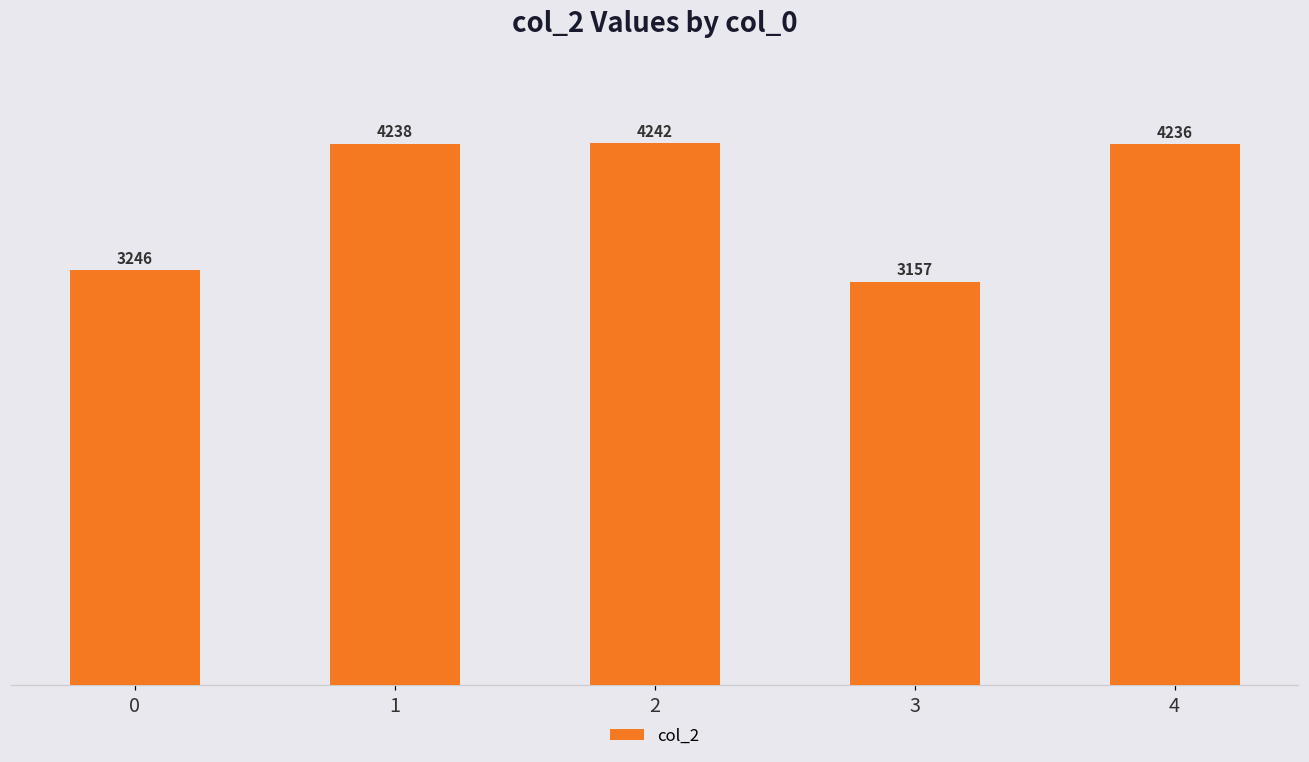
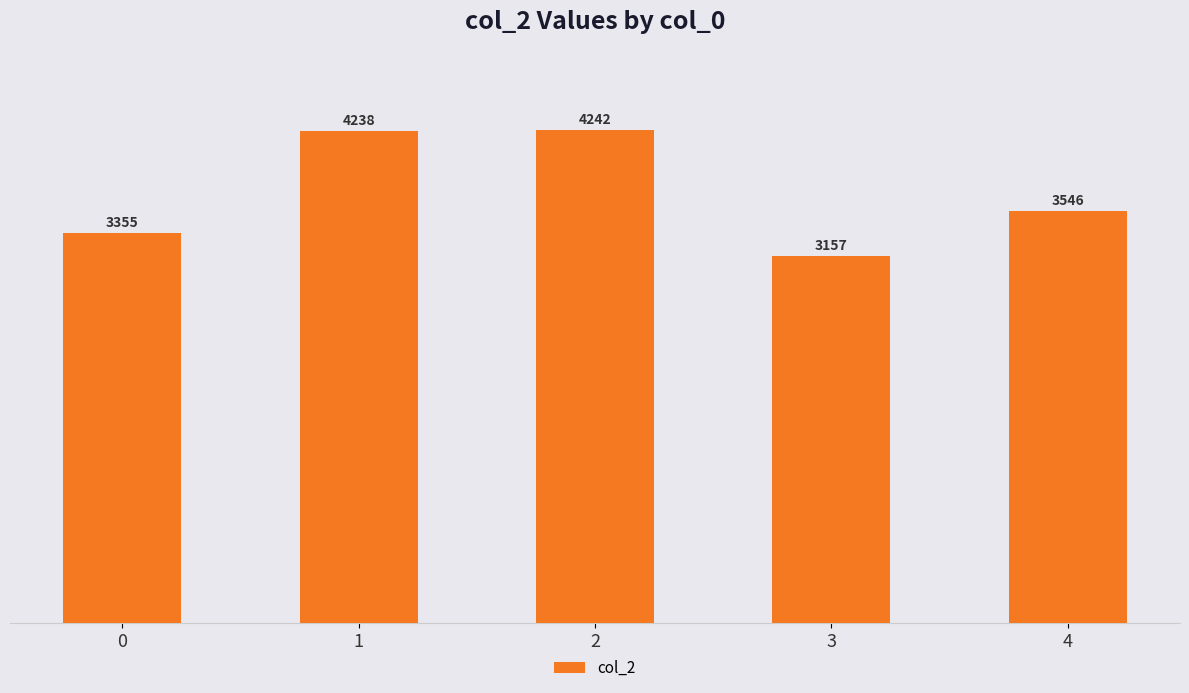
0: 3246 -> 3355
4: 4236 -> 3546
